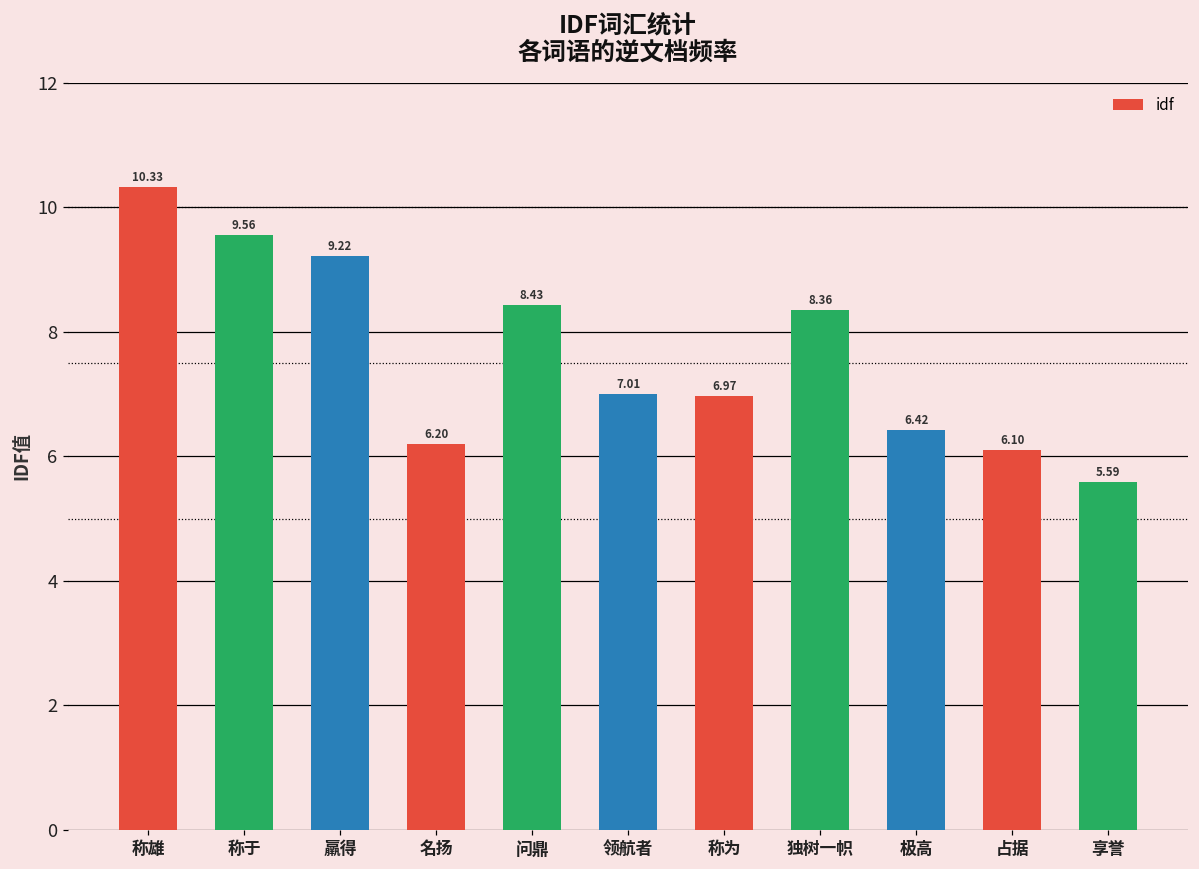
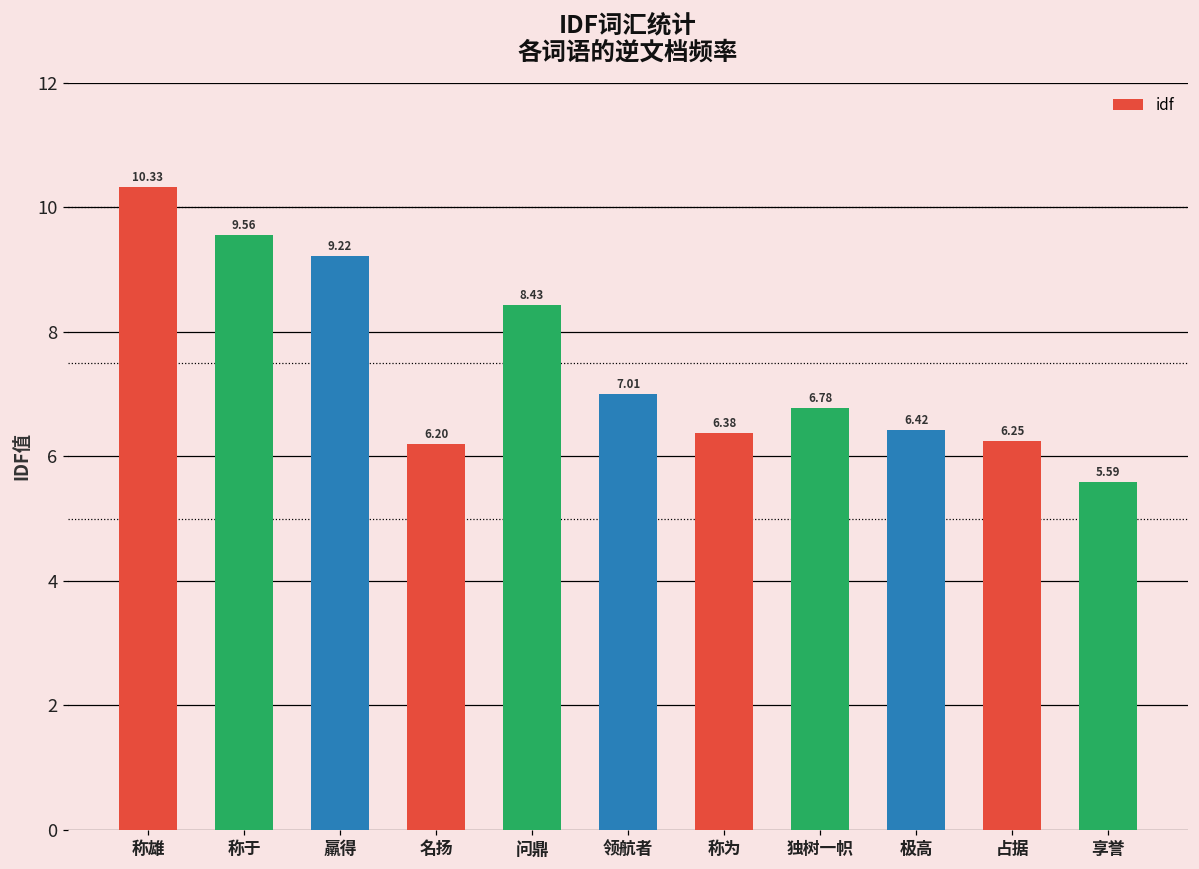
称为: 6.97 -> 6.38
独树一帜: 8.36 -> 6.78
占据: 6.10 -> 6.25
